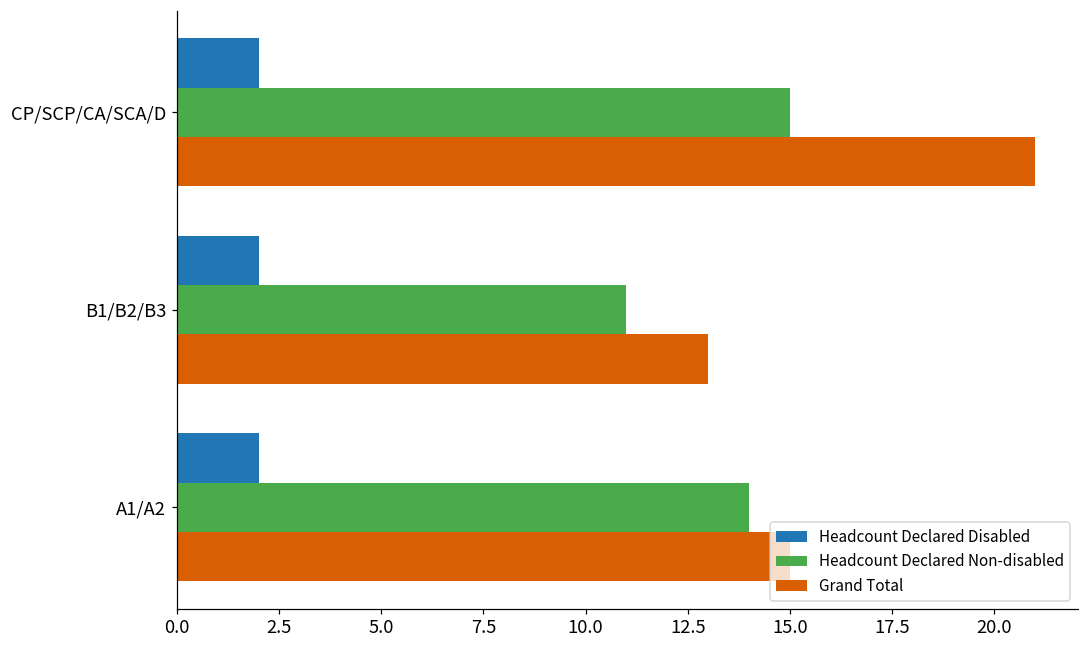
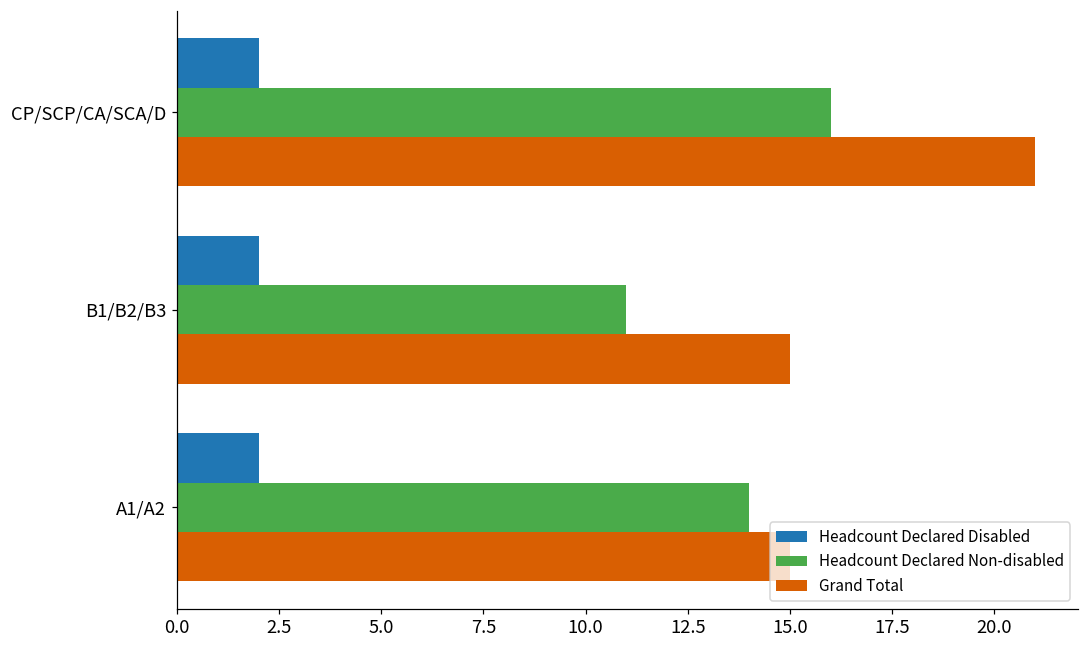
Headcount Declared Non-disabled, CP/SCP/CA/SCA/D: 15 -> 16
Grand Total, B1/B2/B3: 13 -> 15
